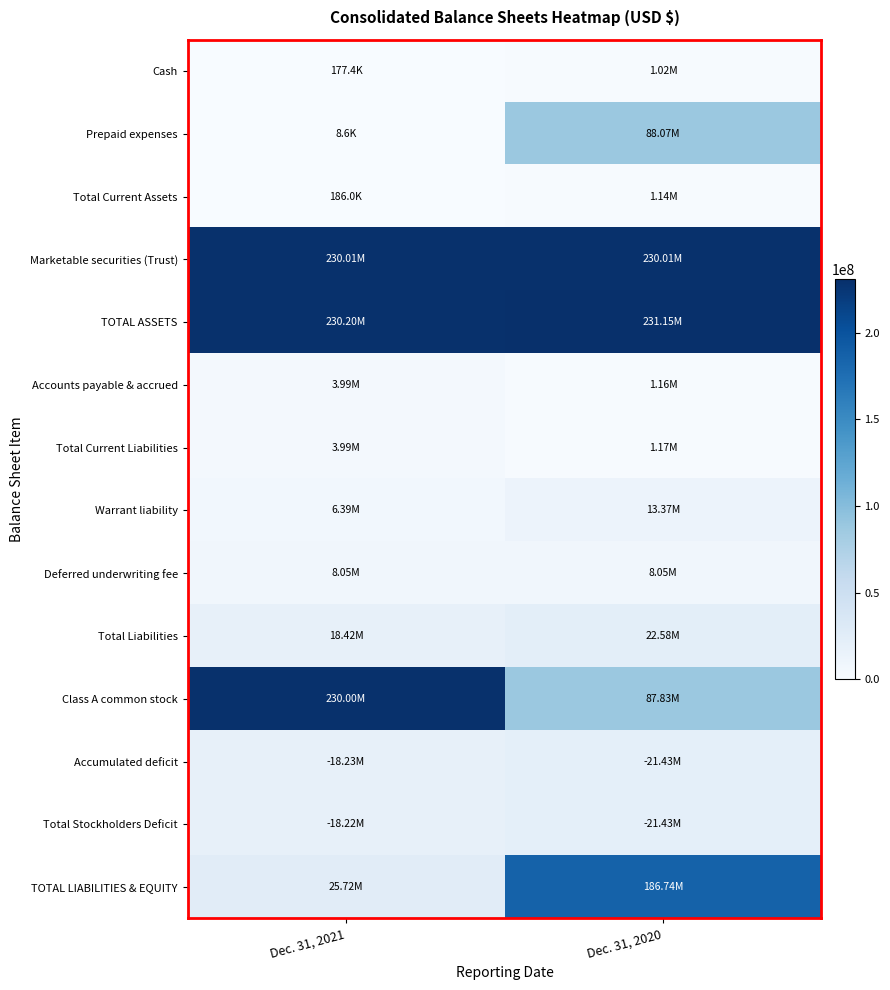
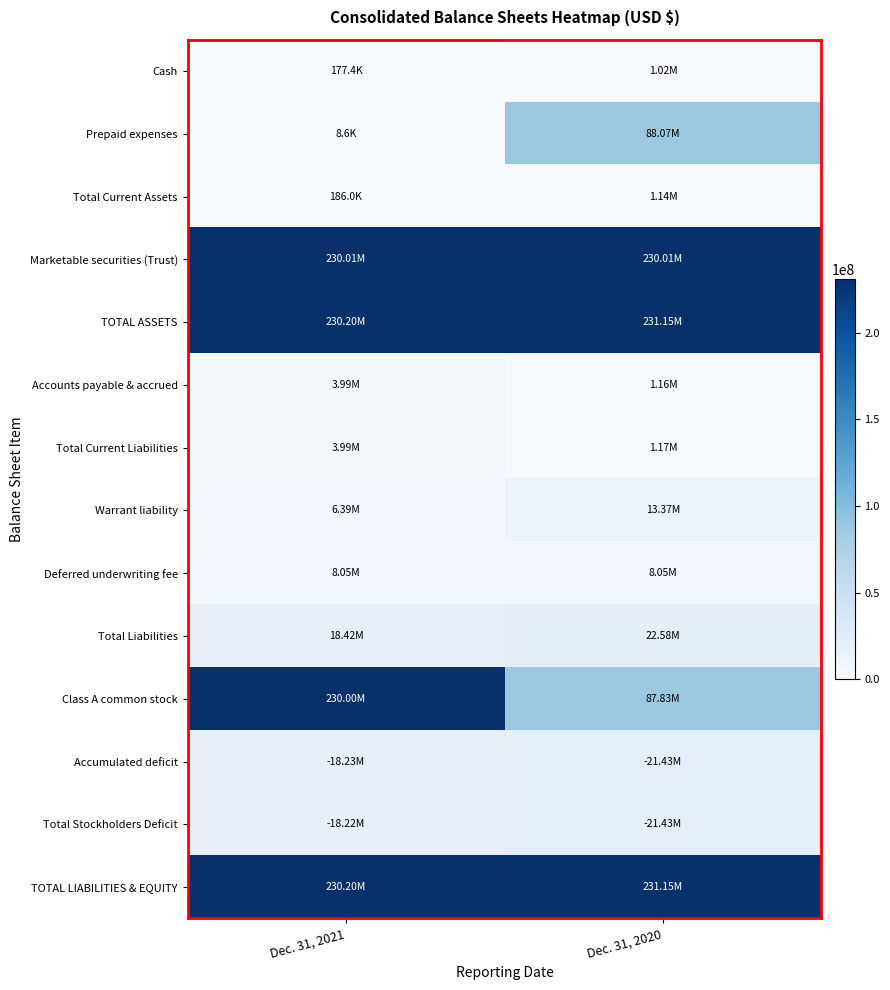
TOTAL LIABILITIES & EQUITY, Dec. 31, 2021: 25.72M -> 230.20M
TOTAL LIABILITIES & EQUITY, Dec. 31, 2020: 186.74M -> 231.15M
